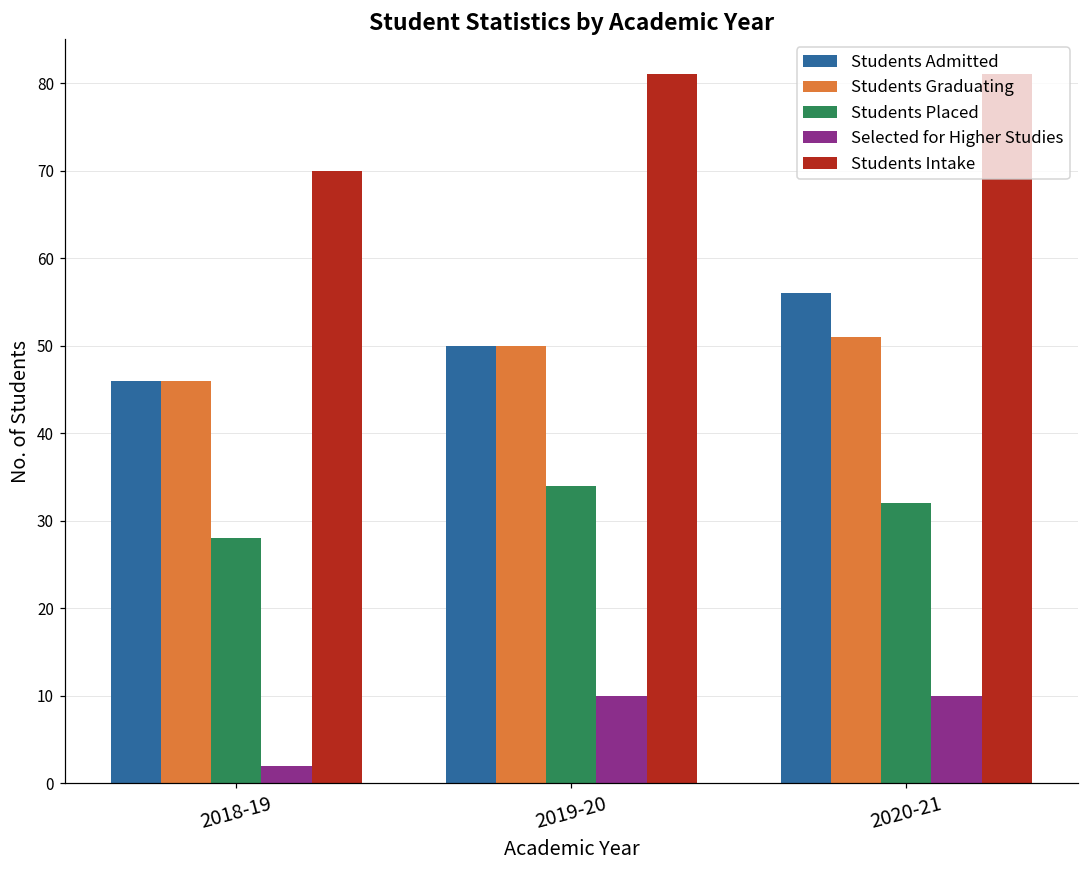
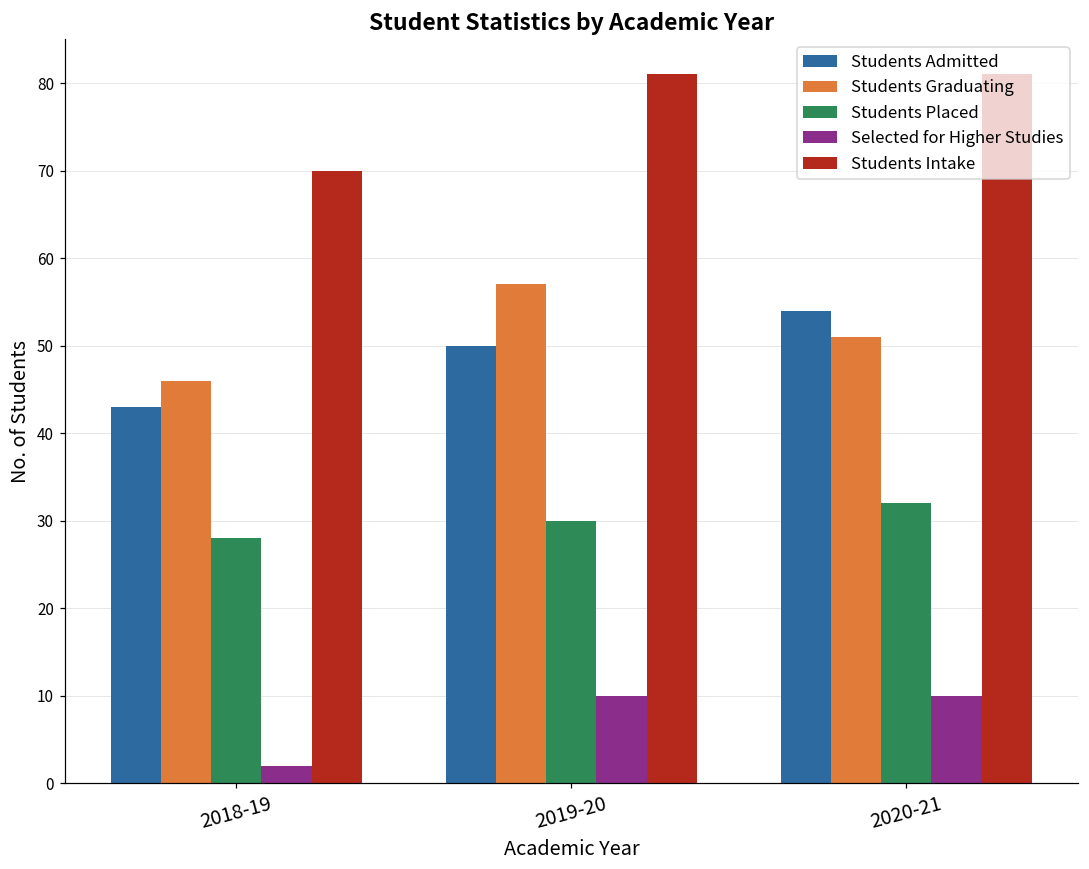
Students Admitted, 2018-19: 46 -> 43
Students Graduating, 2019-20: 50 -> 57
Students Placed, 2019-20: 34 -> 30
Students Admitted, 2020-21: 56 -> 54
